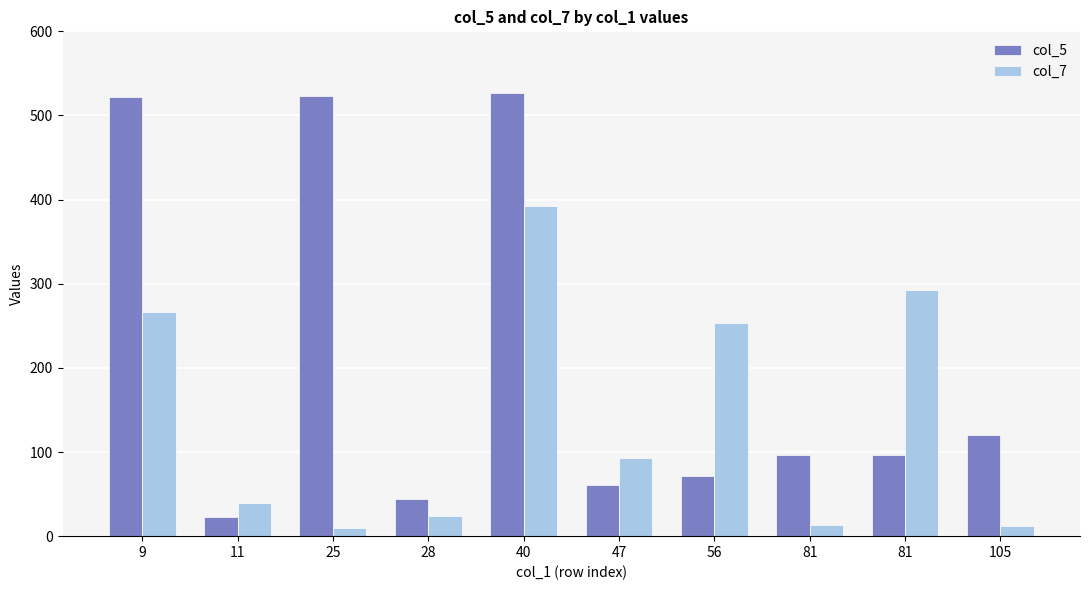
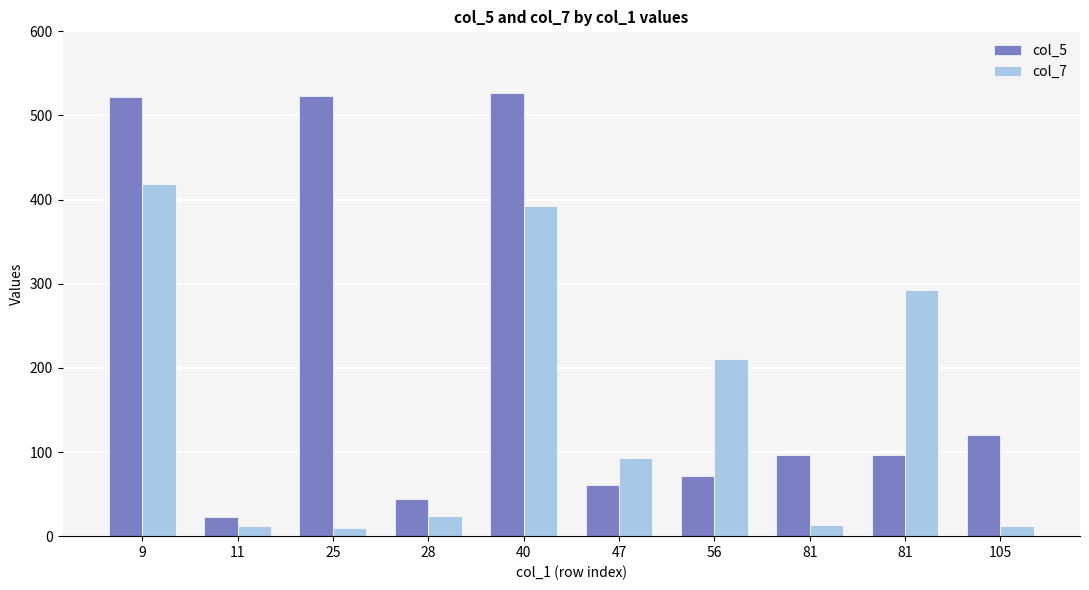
col_7, 9: 270 -> 420
col_7, 11: 40 -> 10
col_7, 56: 250 -> 210
